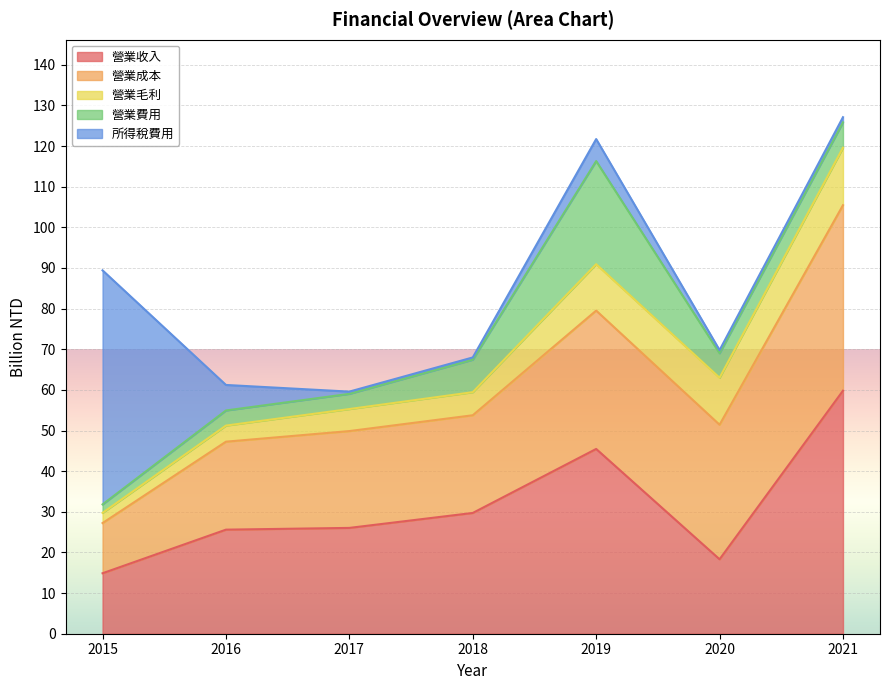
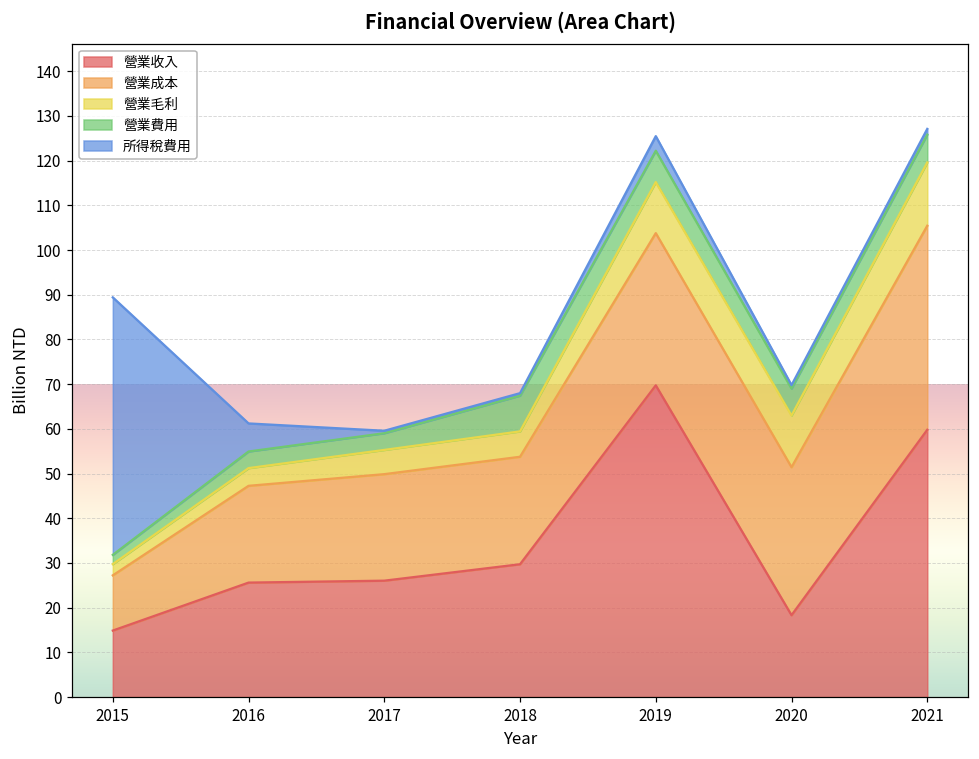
營業收入, 2019: 45 -> 70
營業費用, 2019: 25 -> 7
所得稅費用, 2019: 5 -> 3
